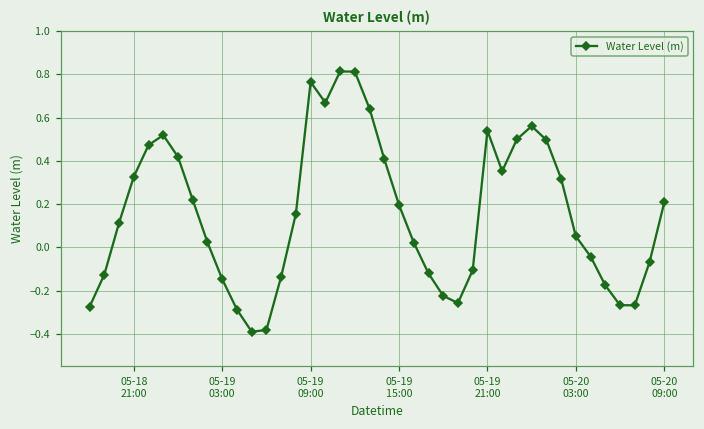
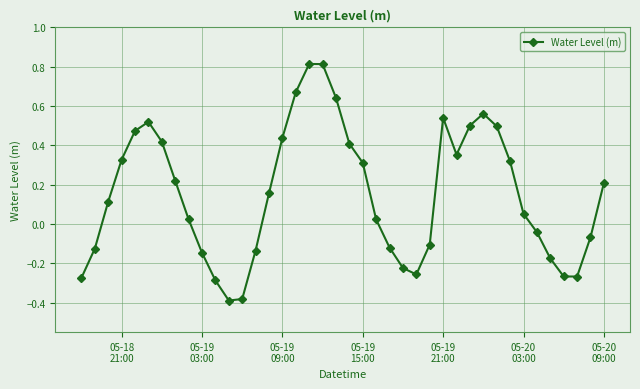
05-19 09:00: 0.76 -> 0.44
05-19 15:00: 0.20 -> 0.31
